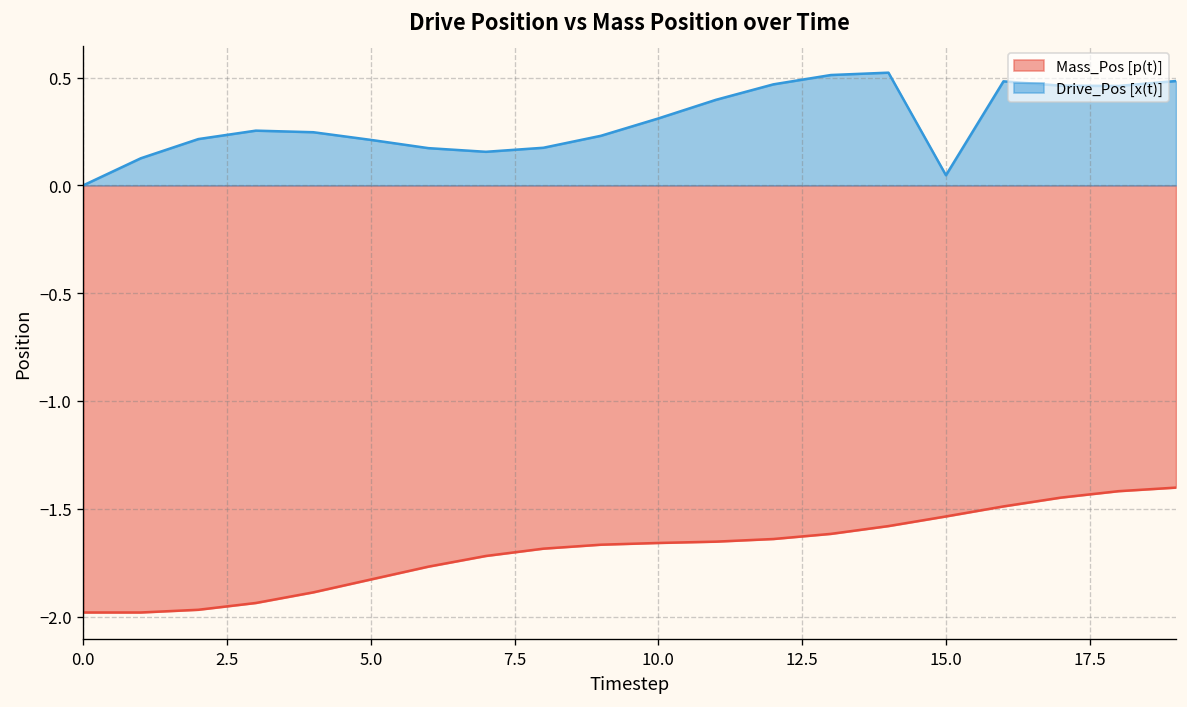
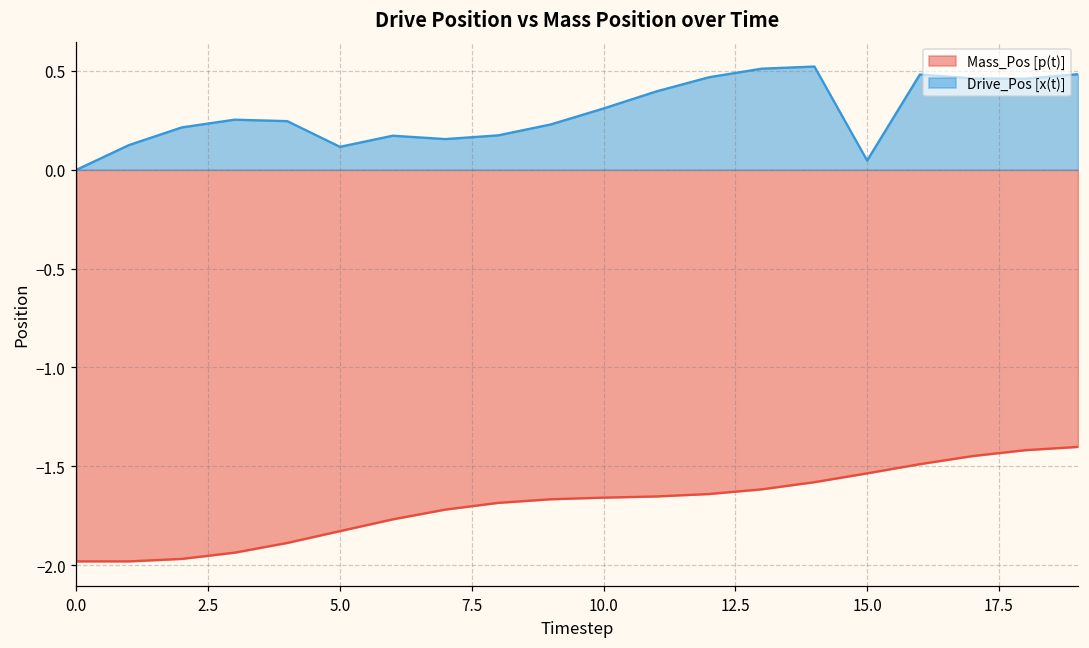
Drive_Pos [x(t)], 5.0: 0.21 -> 0.12
